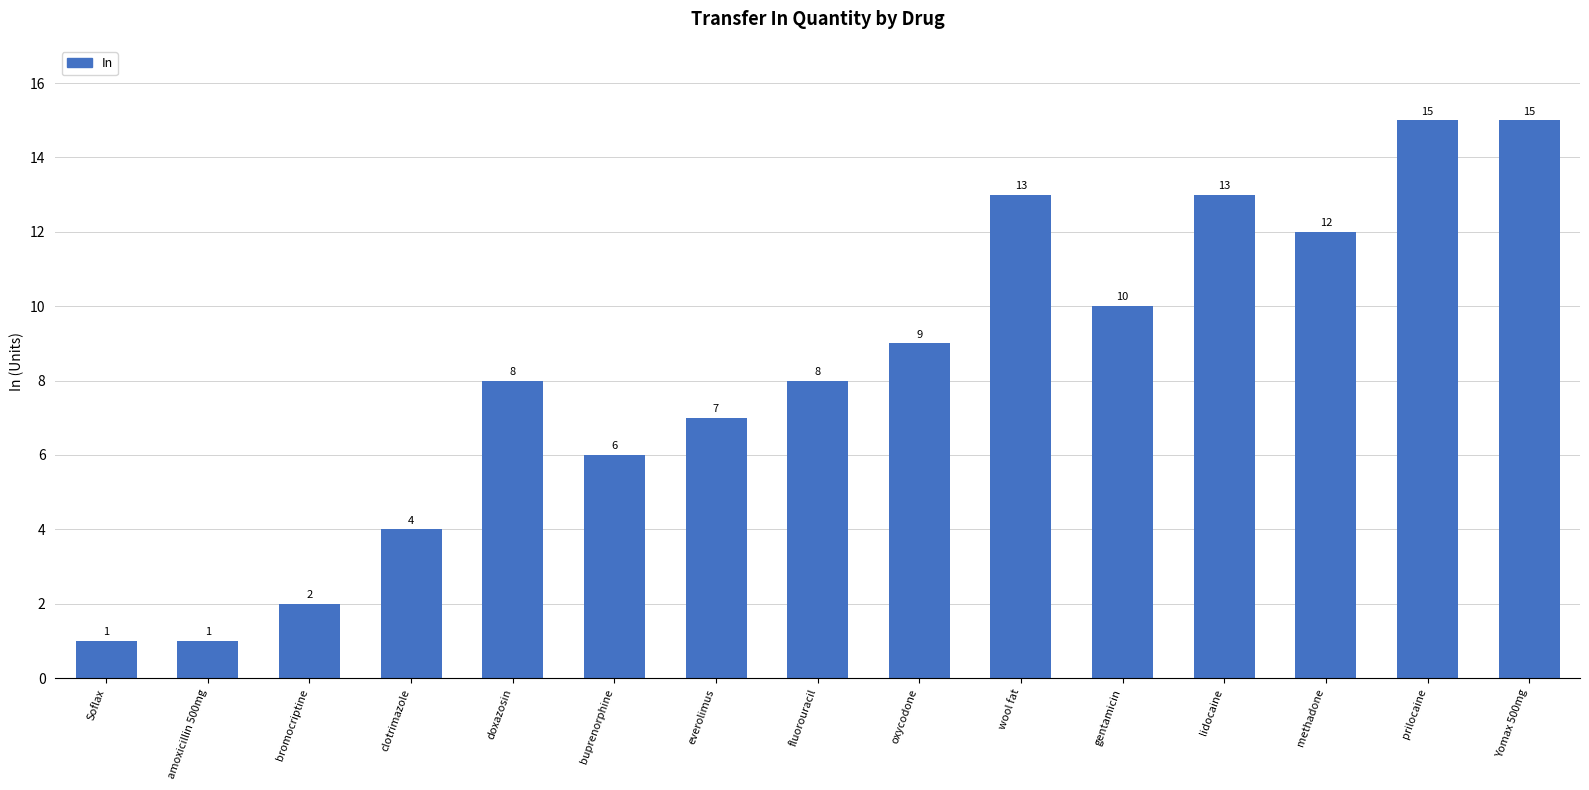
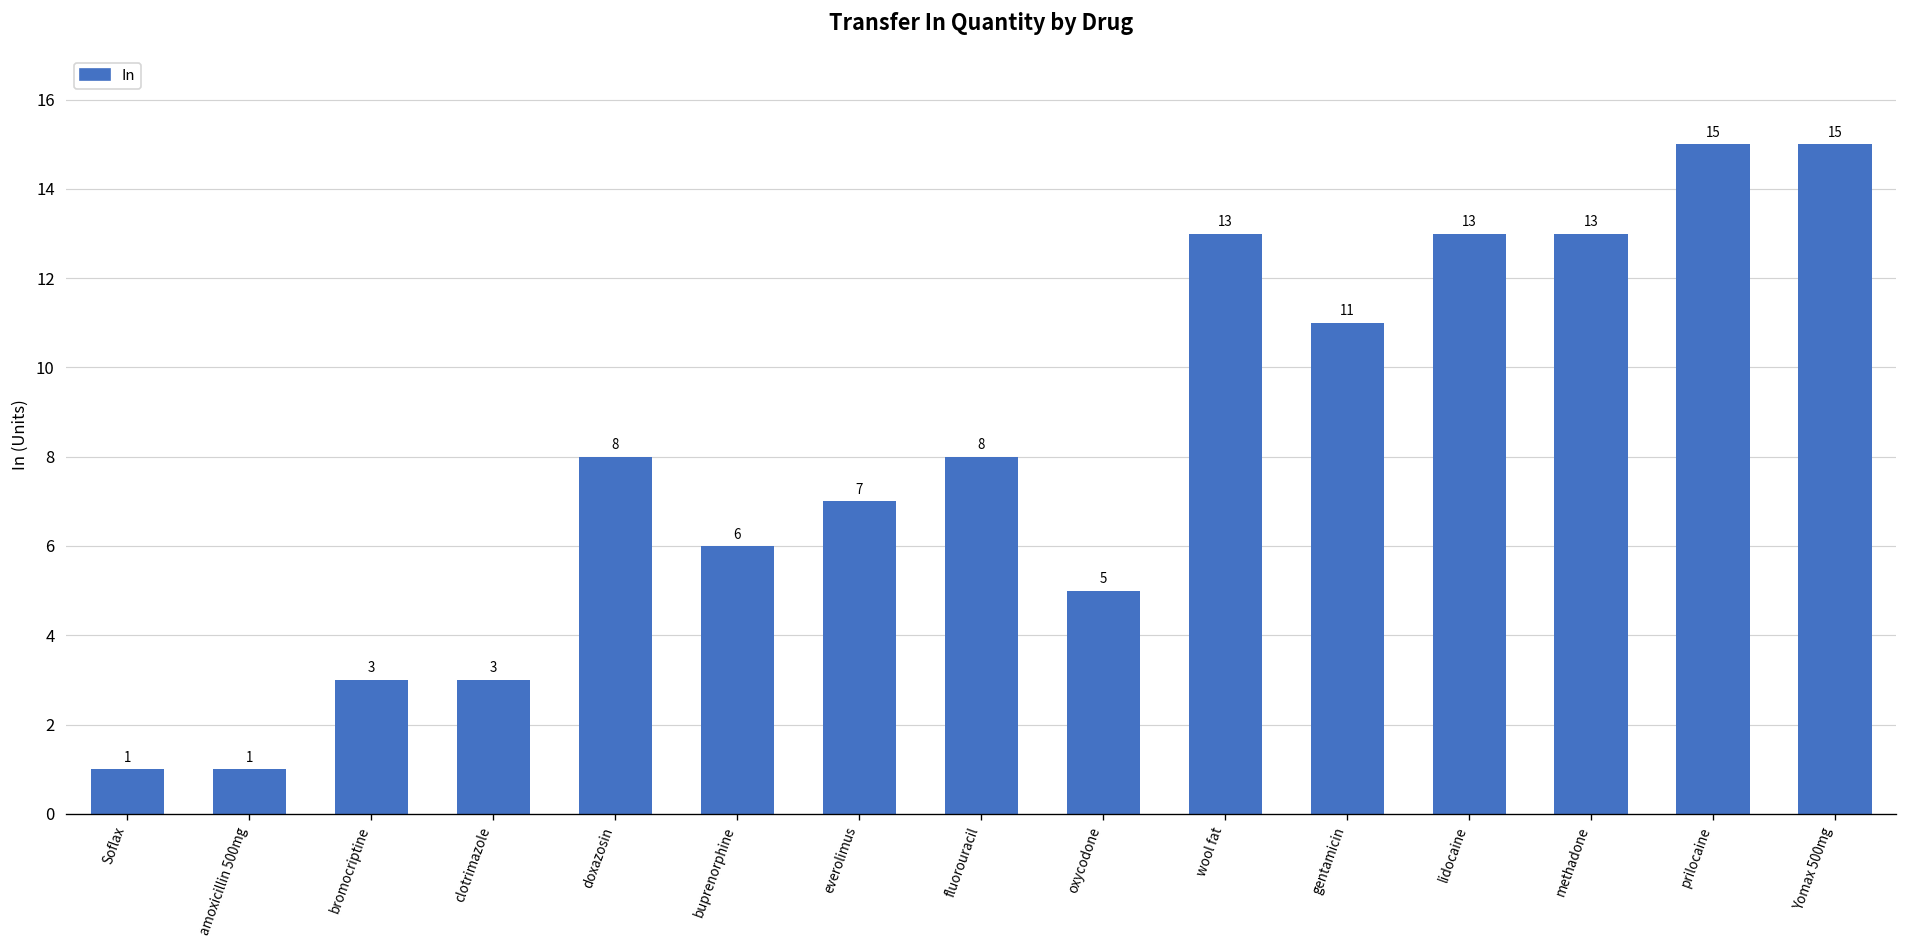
bromocriptine: 2 -> 3
clotrimazole: 4 -> 3
oxycodone: 9 -> 5
gentamicin: 10 -> 11
methadone: 12 -> 13
